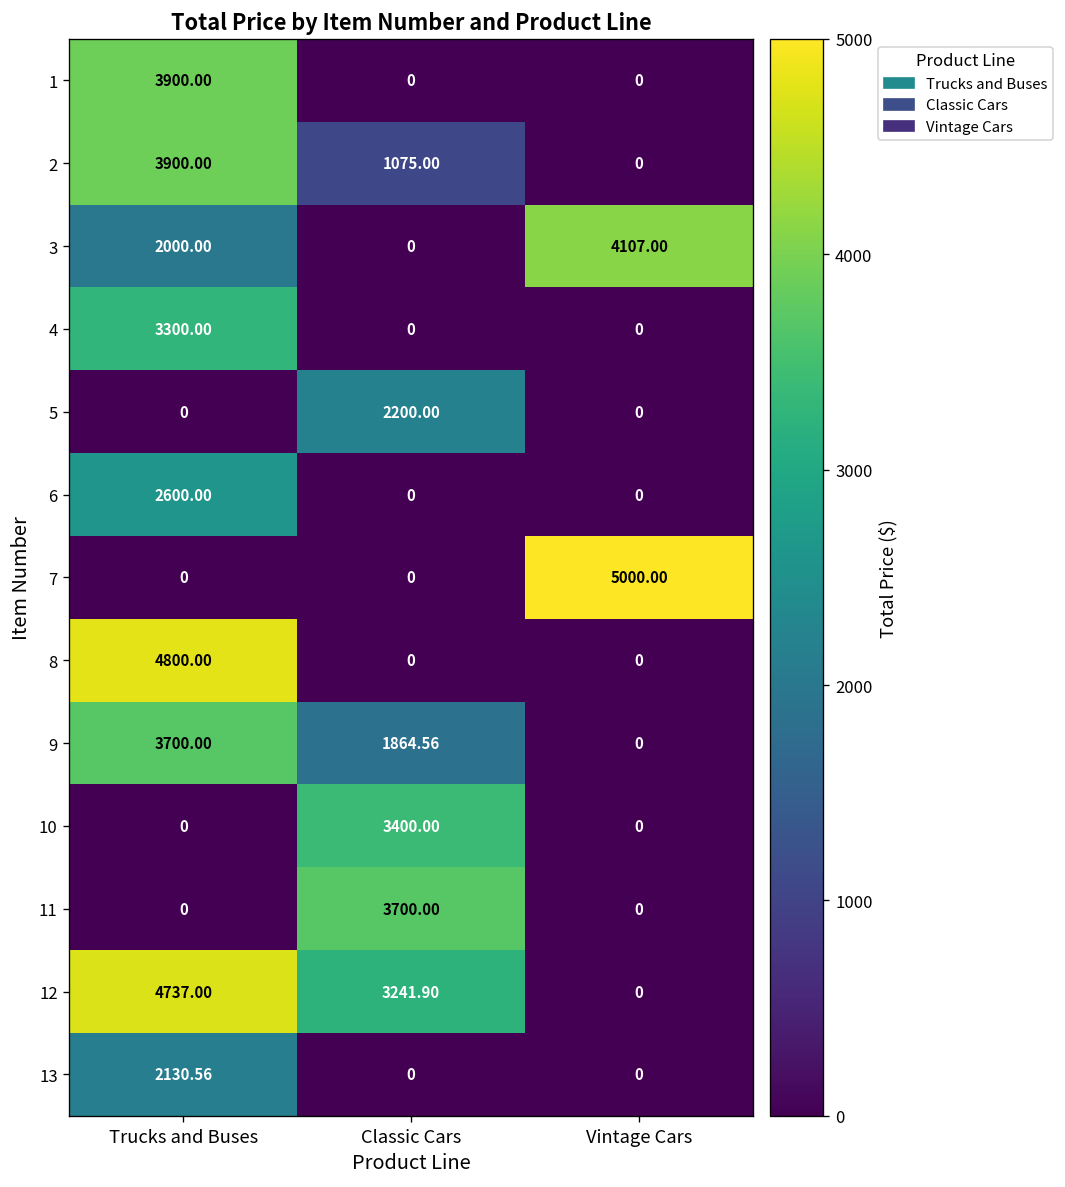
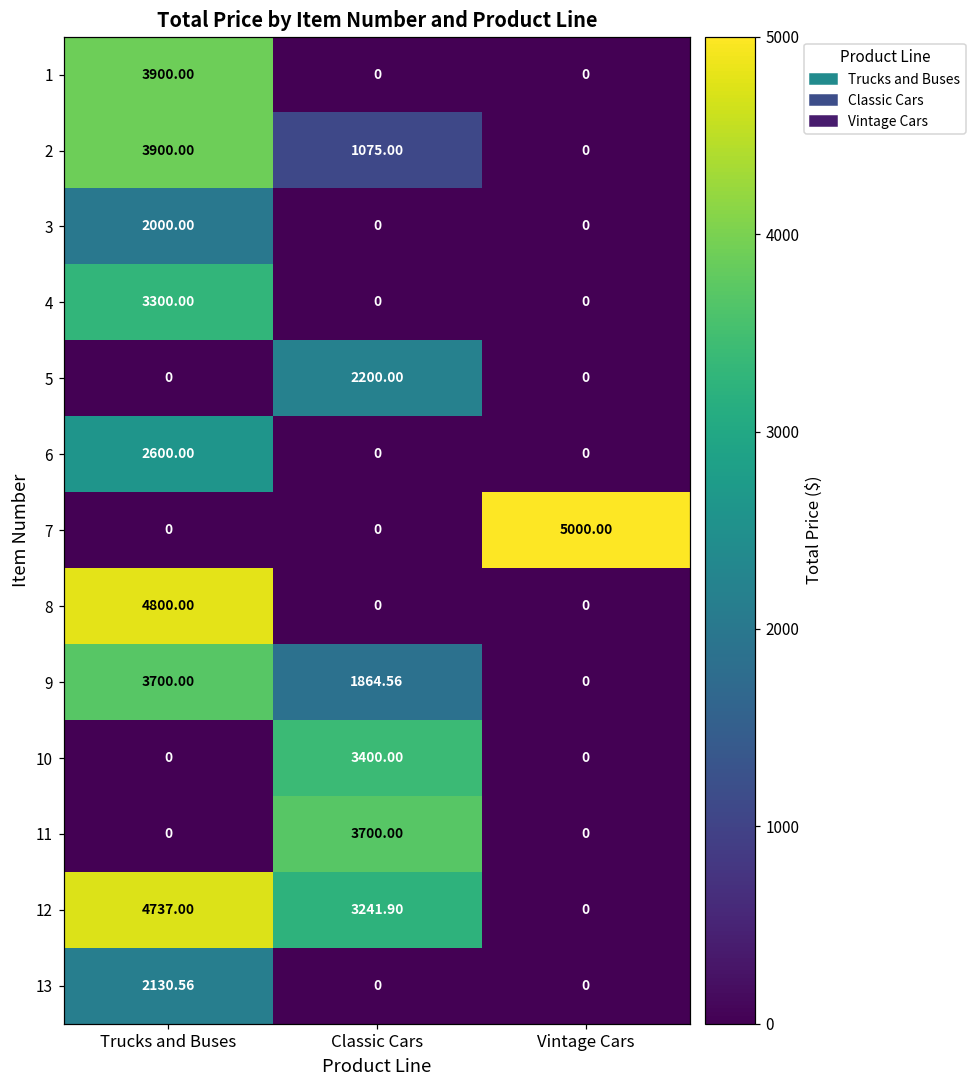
3, Vintage Cars: 4107.00 -> 0
